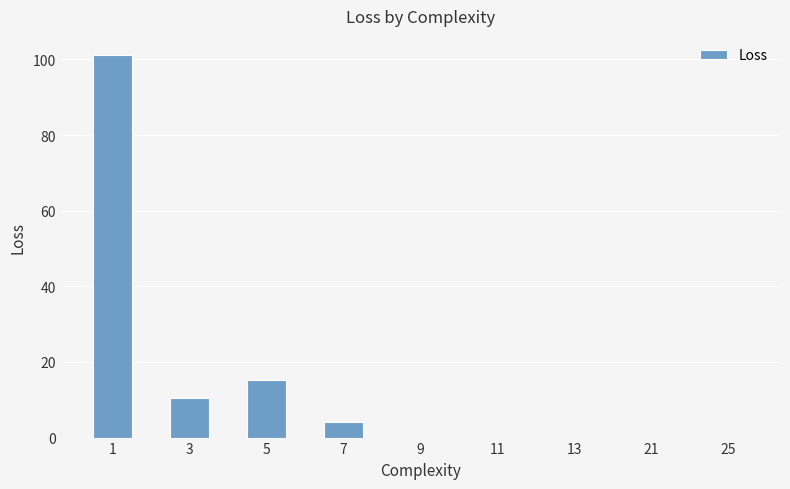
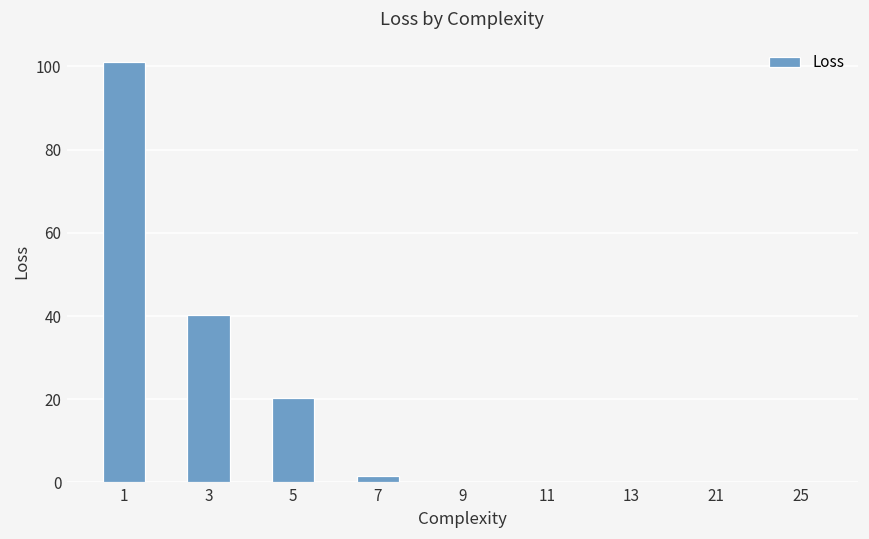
3: 10 -> 40
5: 15 -> 20
7: 4 -> 2
